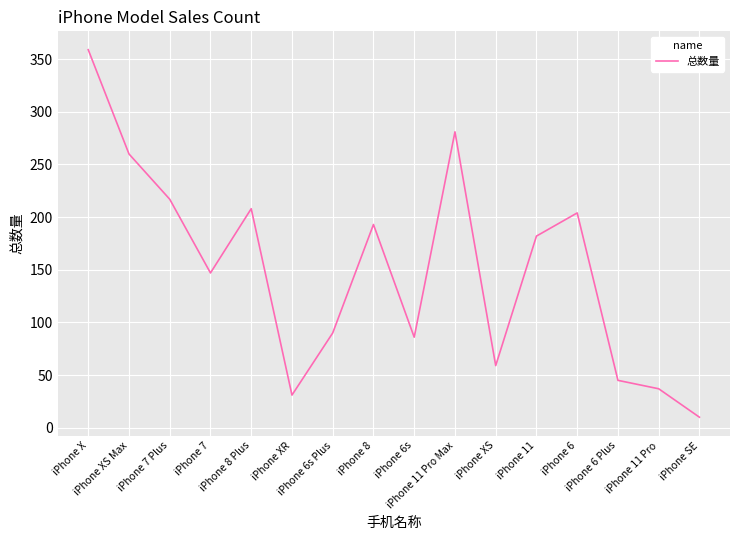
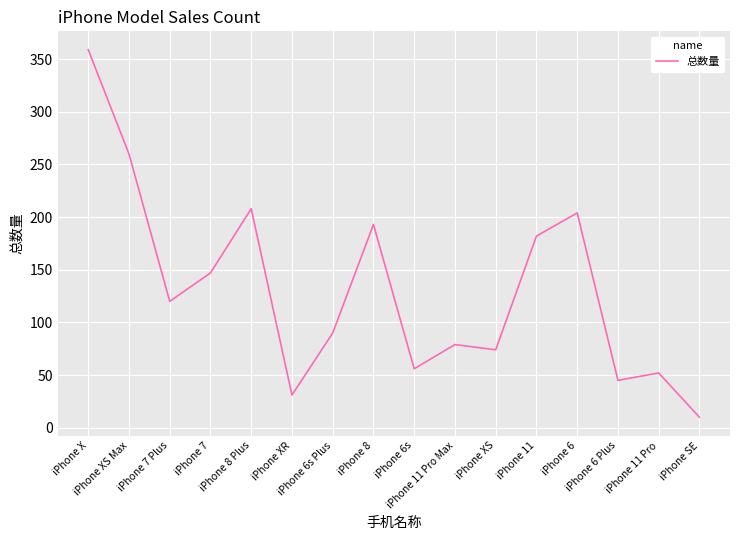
iPhone 7 Plus: 217 -> 120
iPhone 6s: 86 -> 56
iPhone 11 Pro Max: 281 -> 79
iPhone XS: 59 -> 74
iPhone 11 Pro: 37 -> 52
